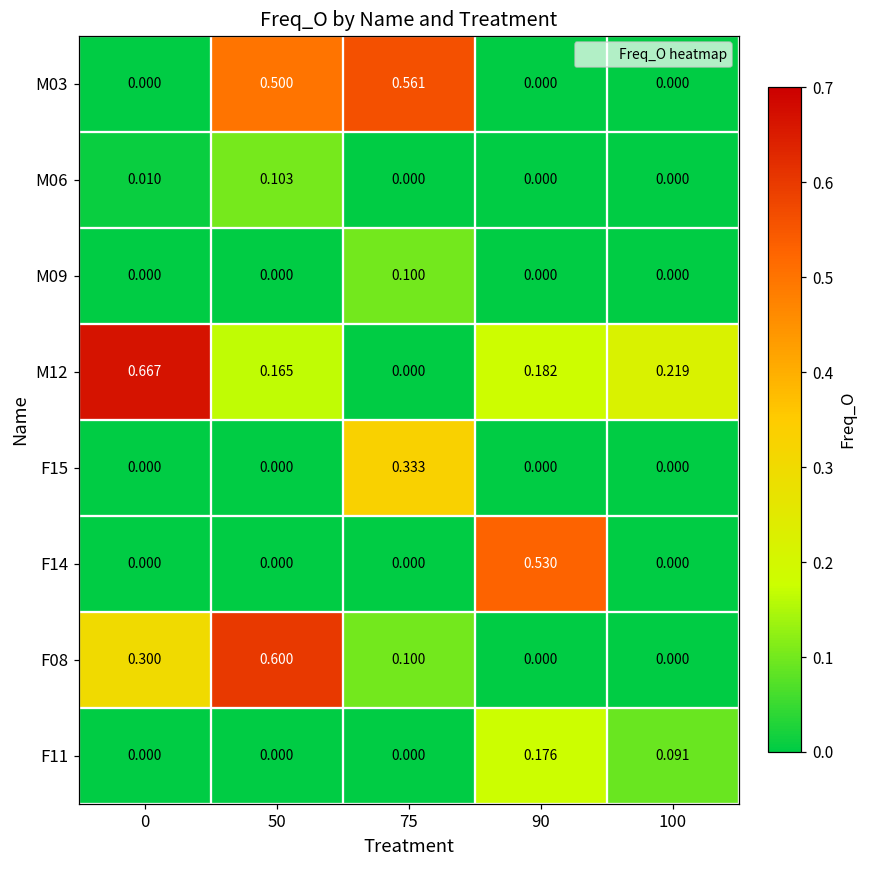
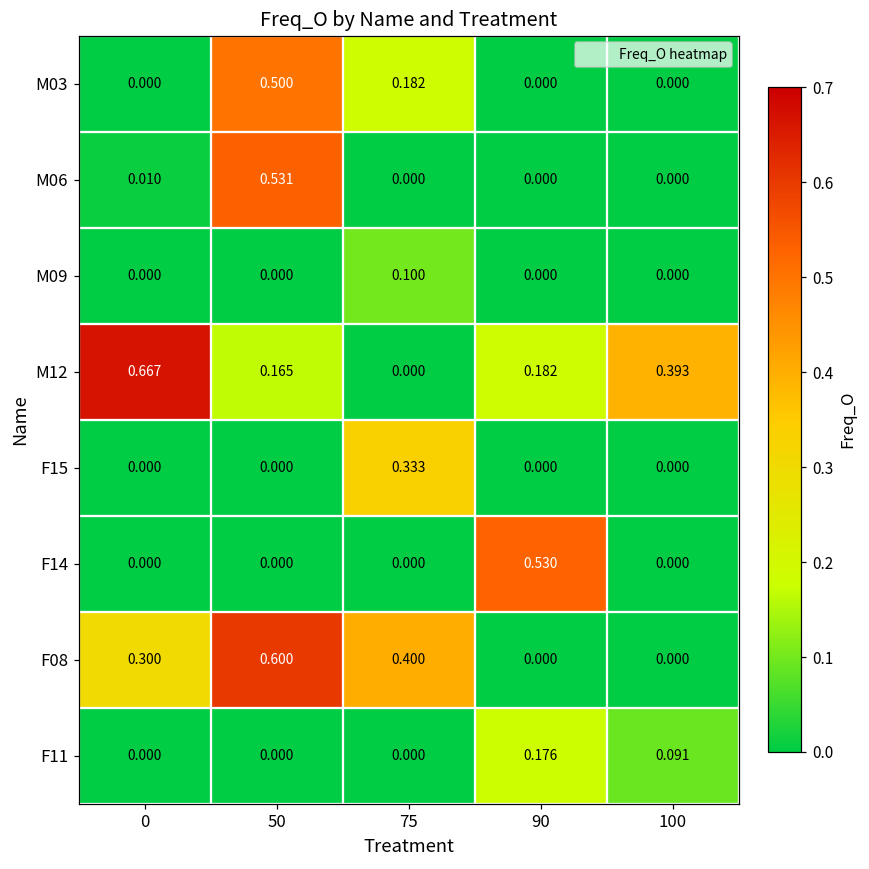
M03, 75: 0.561 -> 0.182
M06, 50: 0.103 -> 0.531
M12, 100: 0.219 -> 0.393
F08, 75: 0.100 -> 0.400
